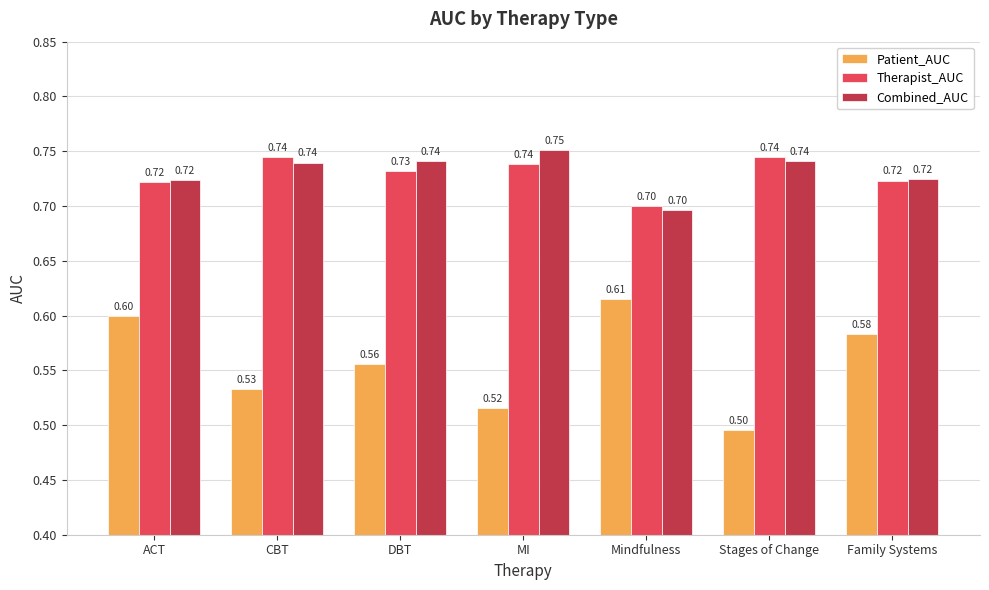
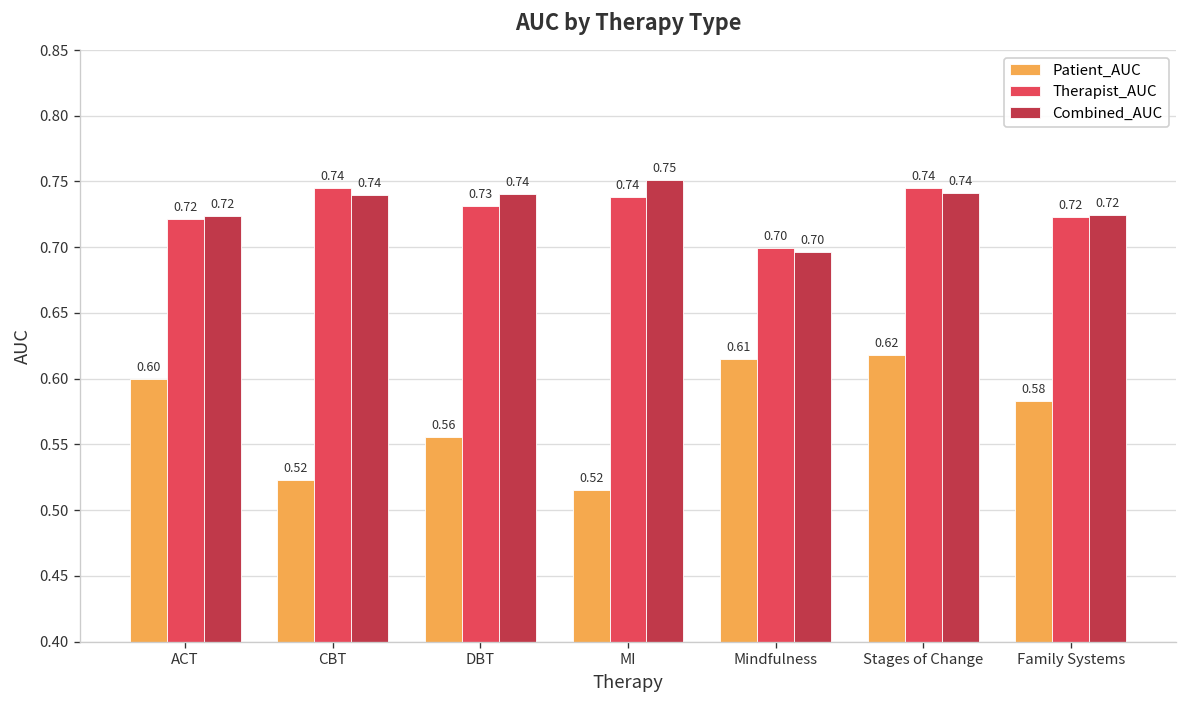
Patient_AUC, CBT: 0.53 -> 0.52
Patient_AUC, Stages of Change: 0.50 -> 0.62
